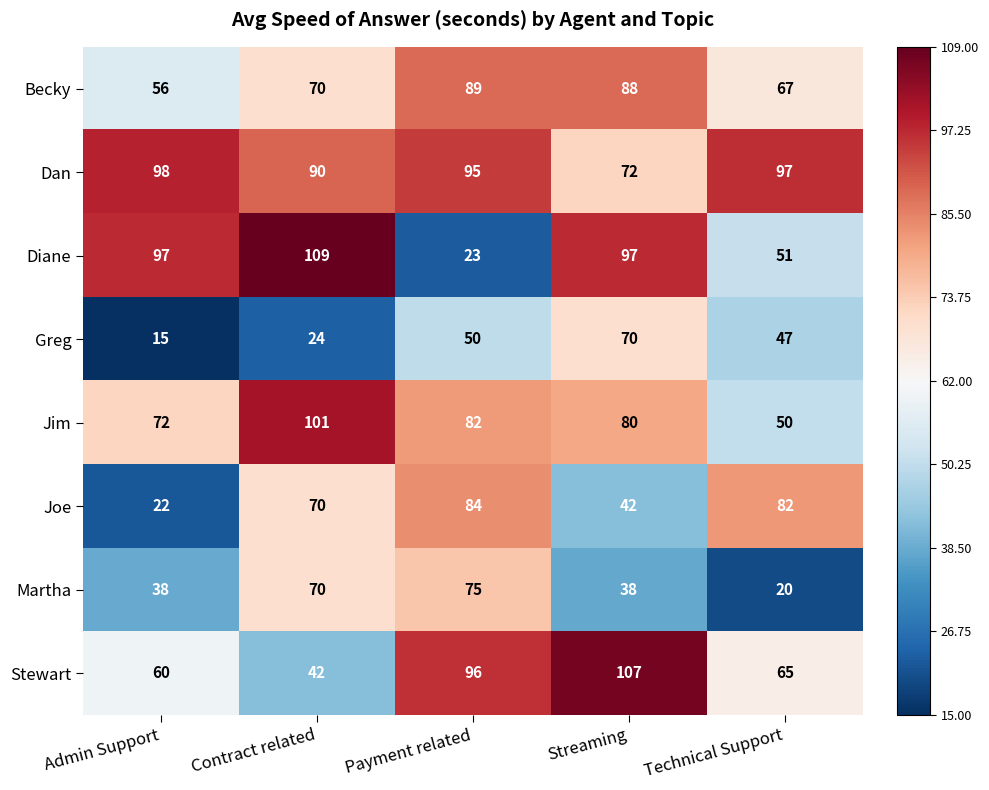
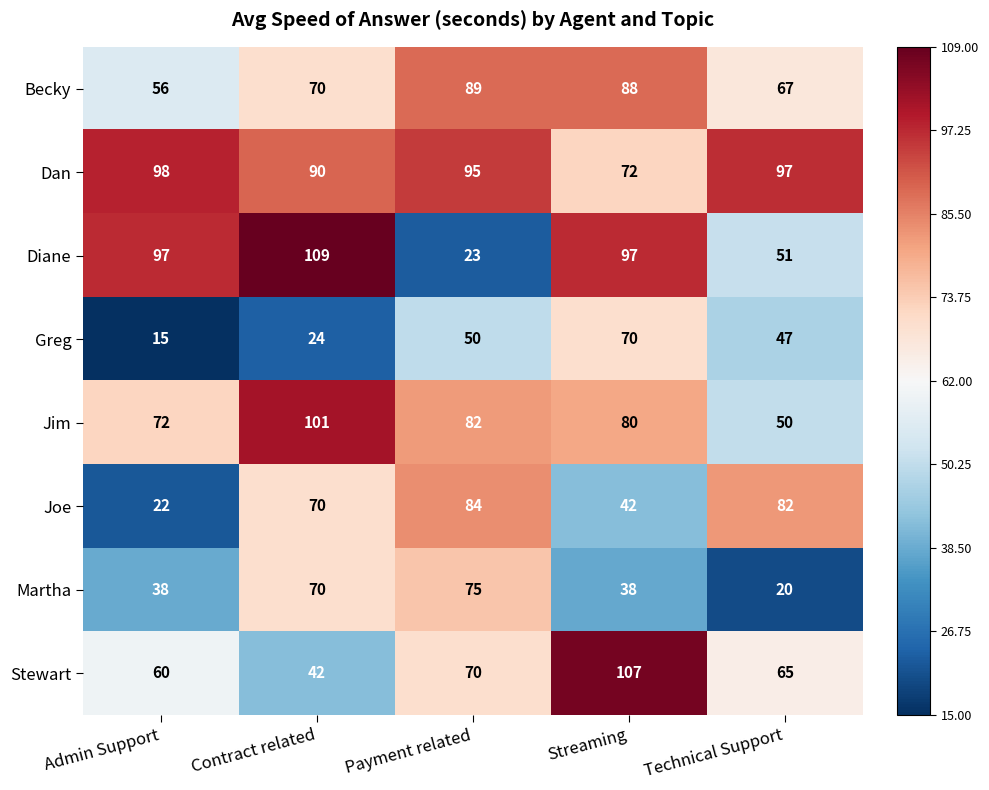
Stewart, Payment related: 96 -> 70
